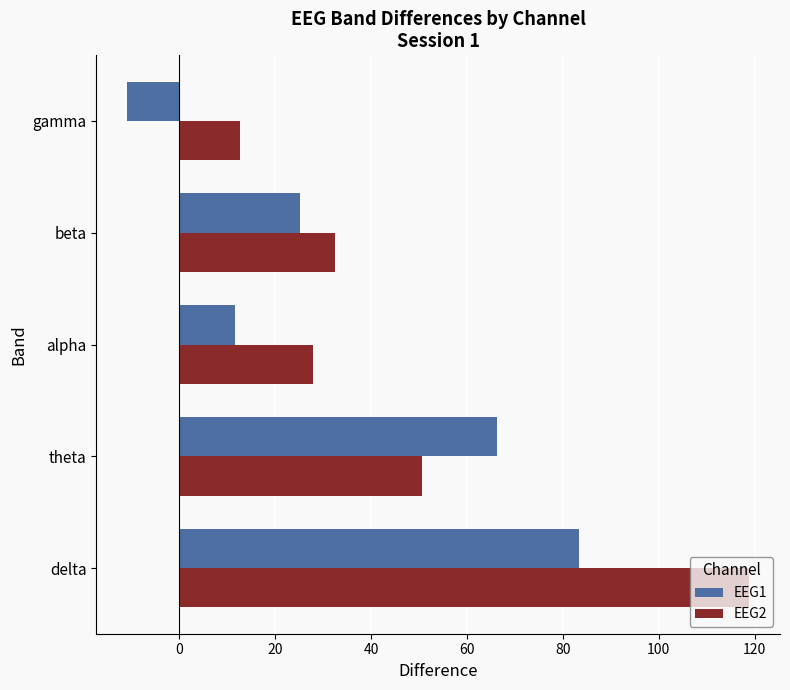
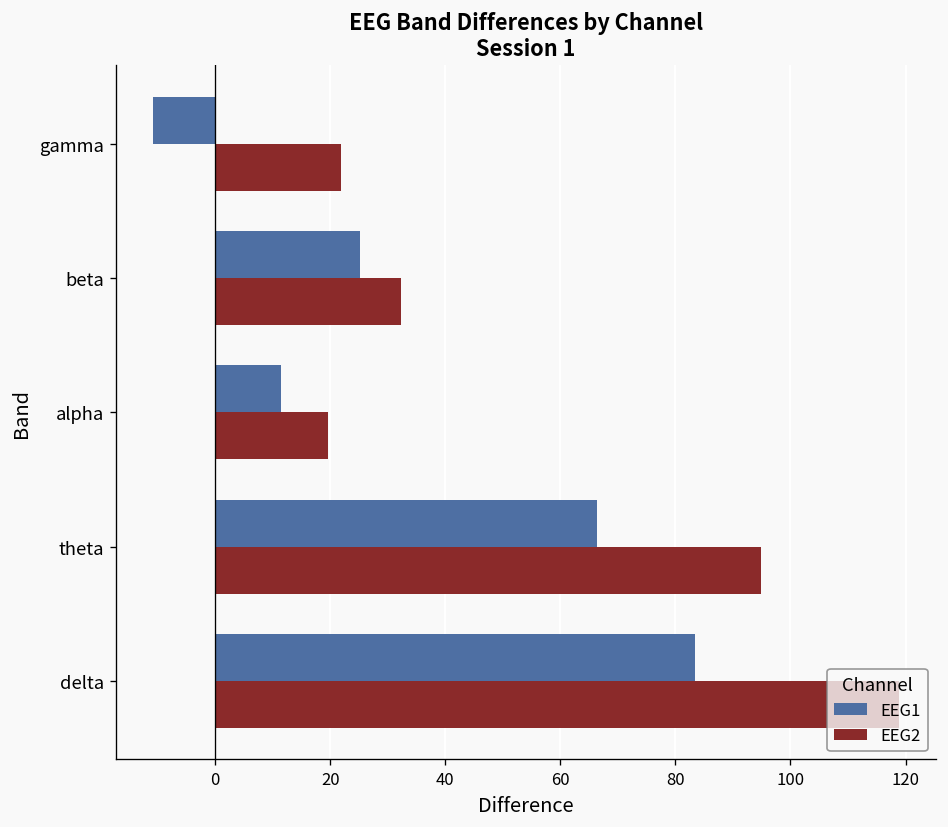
EEG2, gamma: 13 -> 22
EEG2, alpha: 28 -> 20
EEG2, theta: 51 -> 95
